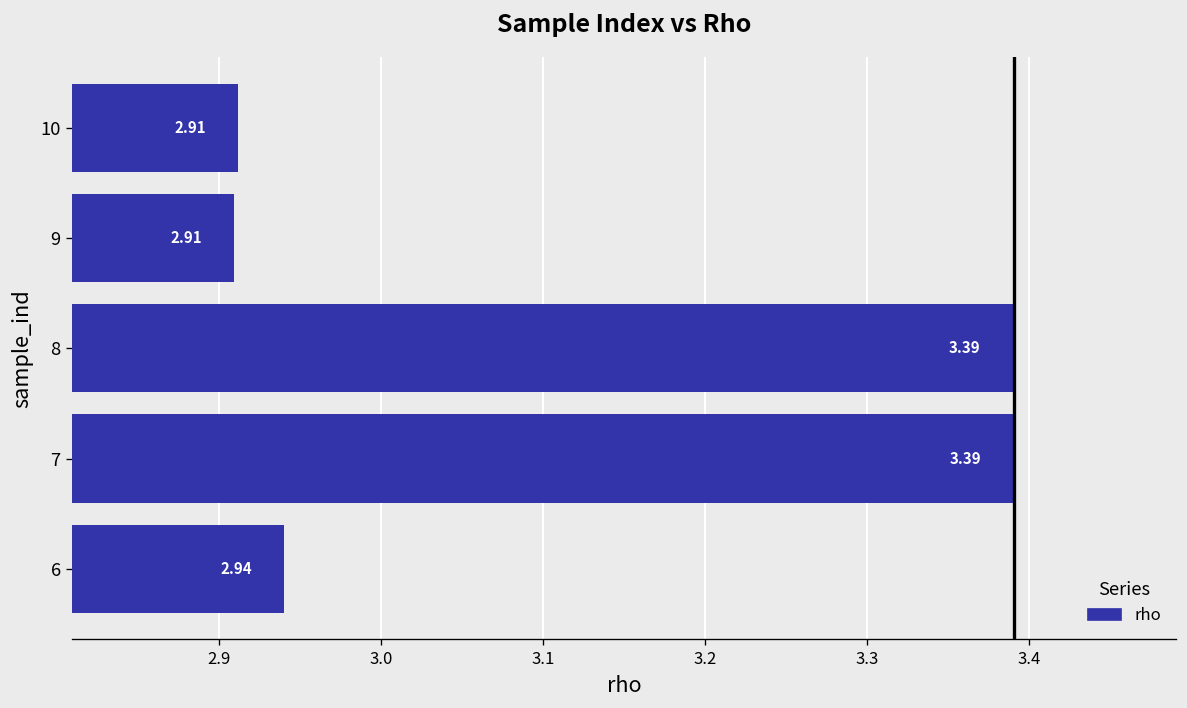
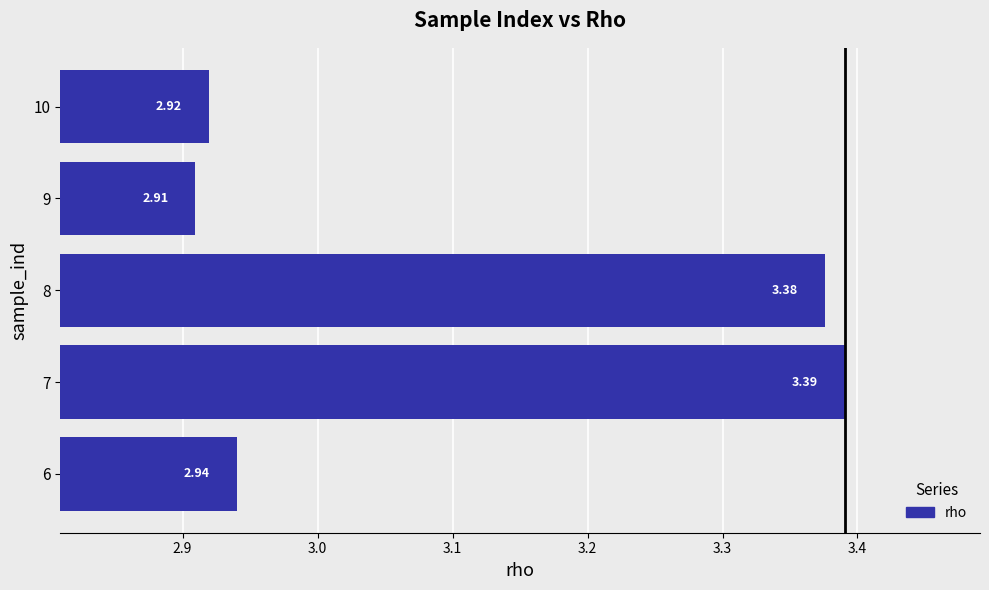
10: 2.91 -> 2.92
8: 3.39 -> 3.38
